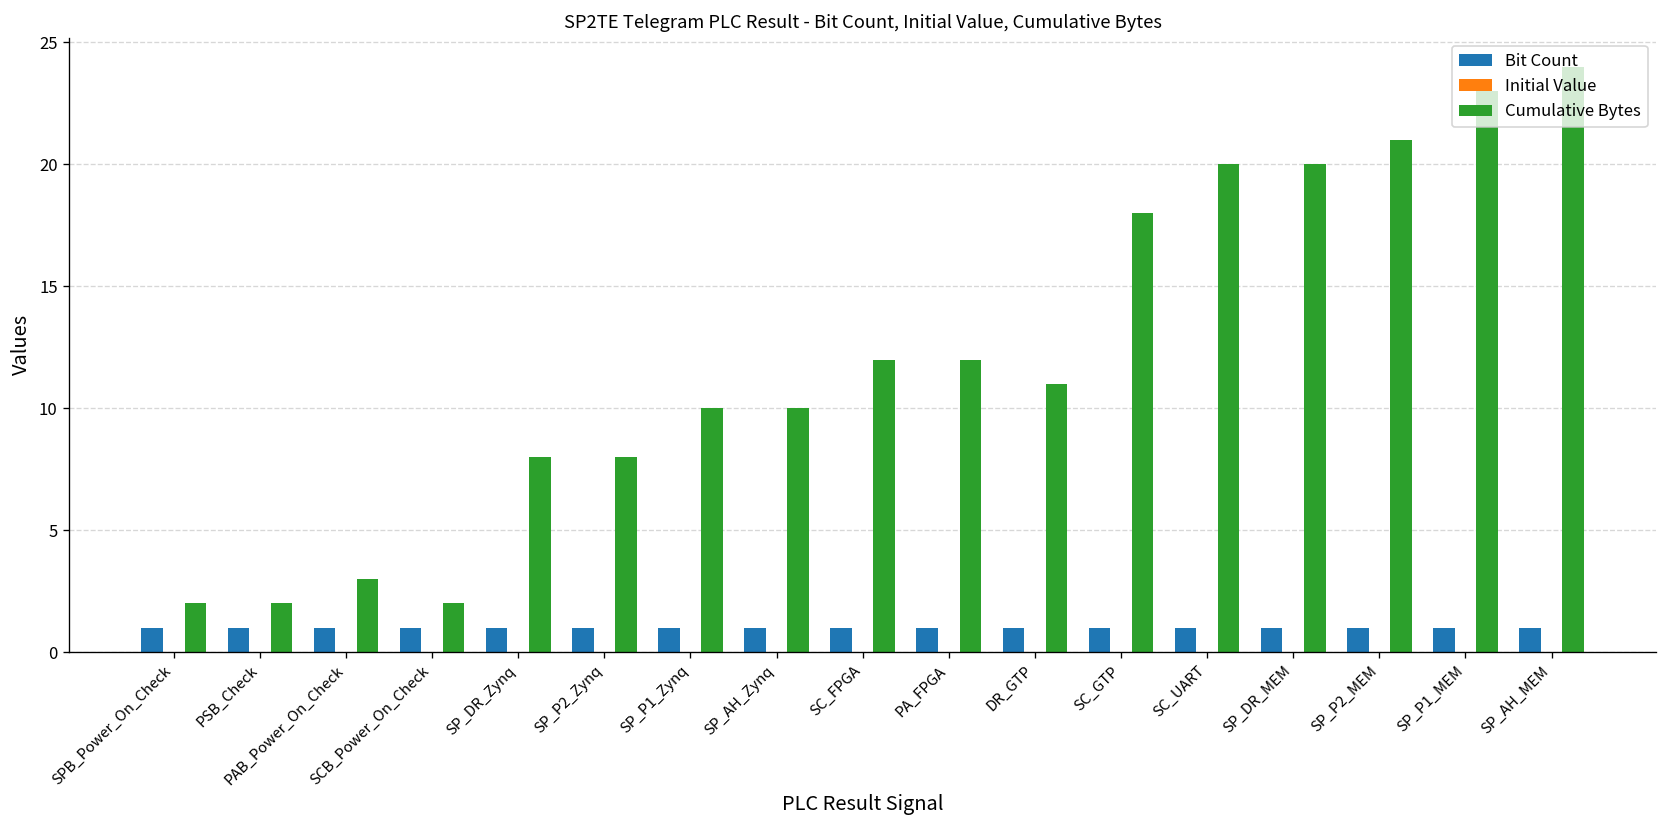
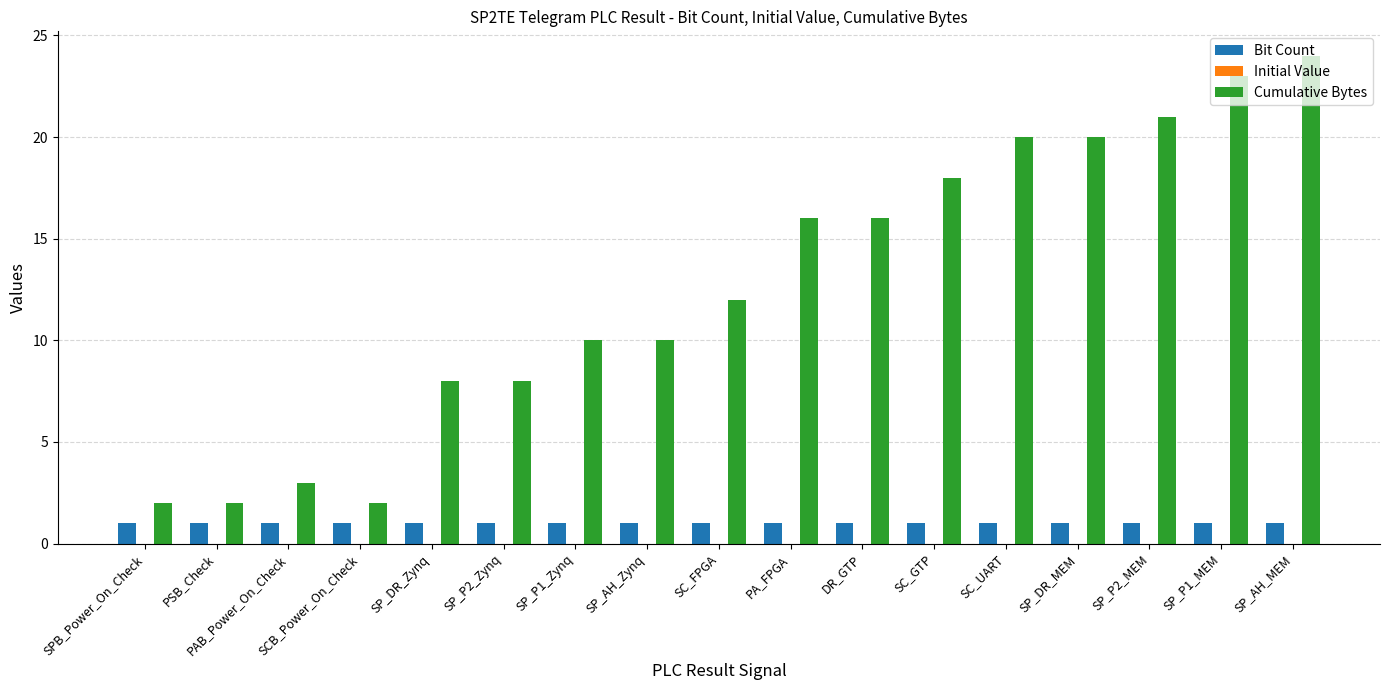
Cumulative Bytes, PA_FPGA: 12 -> 16
Cumulative Bytes, DR_GTP: 11 -> 16
